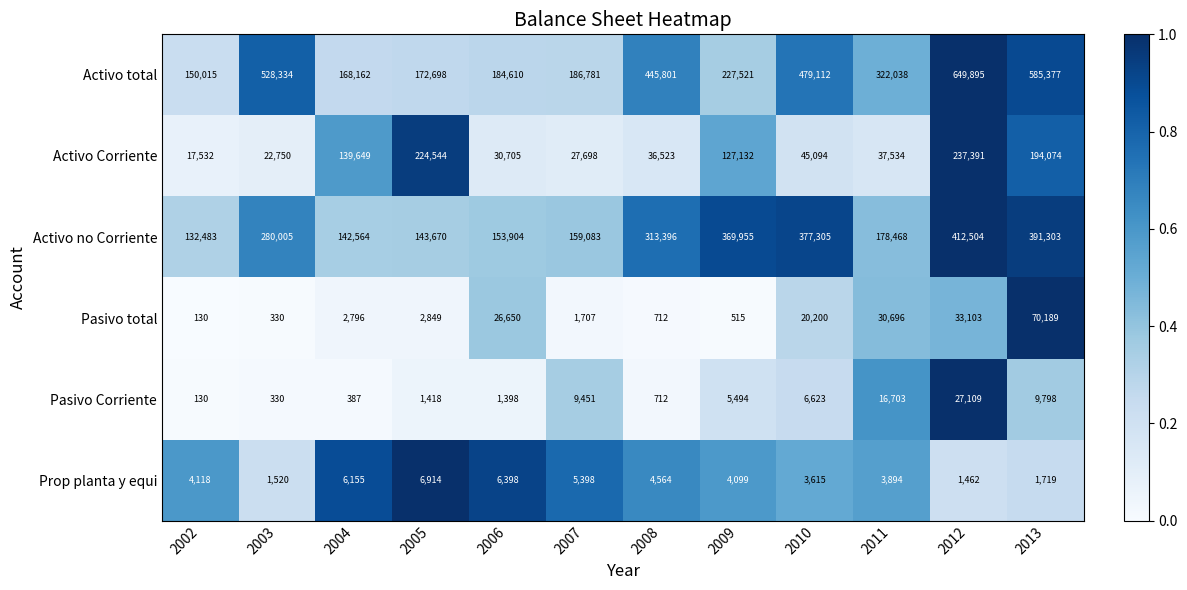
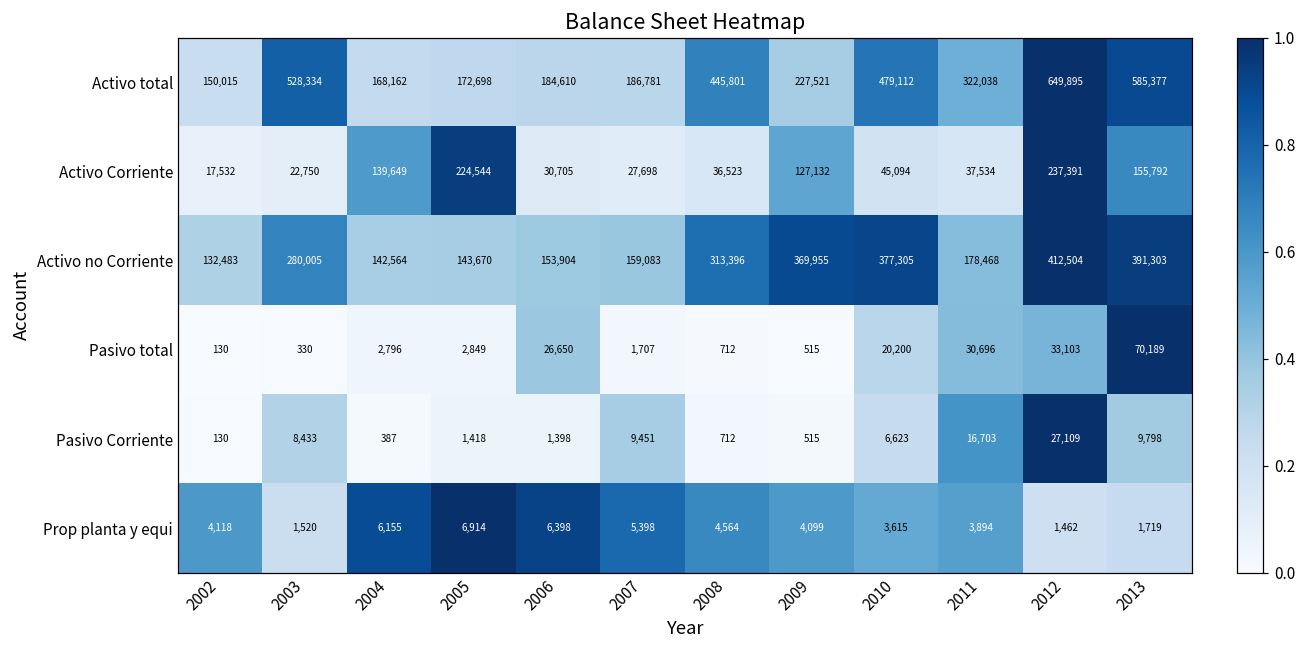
Activo Corriente, 2013: 194,074 -> 155,792
Pasivo Corriente, 2003: 330 -> 8,433
Pasivo Corriente, 2009: 5,494 -> 515
